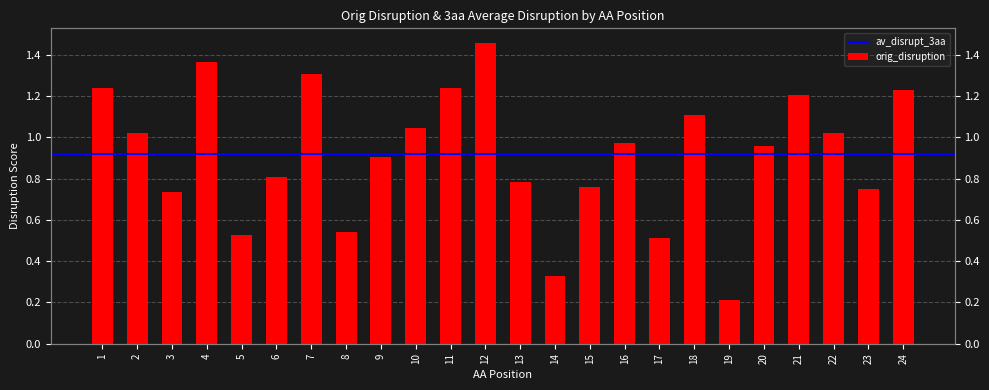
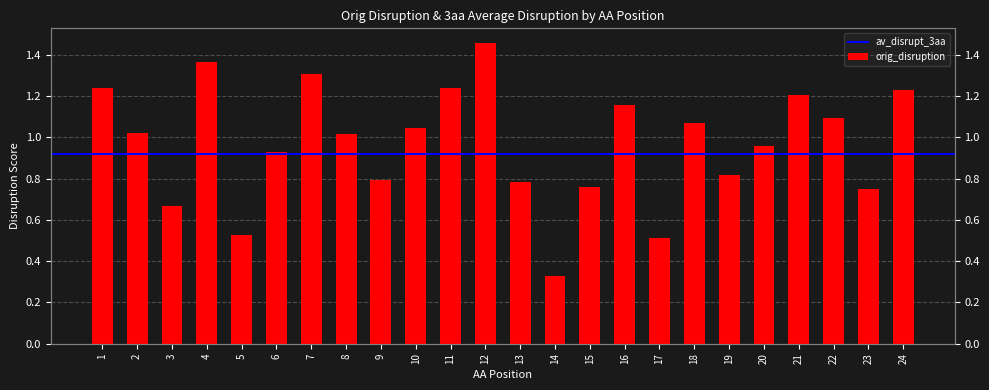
3: 0.73 -> 0.67
6: 0.81 -> 0.93
8: 0.54 -> 1.02
9: 0.91 -> 0.79
16: 0.97 -> 1.16
18: 1.11 -> 1.07
19: 0.21 -> 0.82
22: 1.02 -> 1.09
